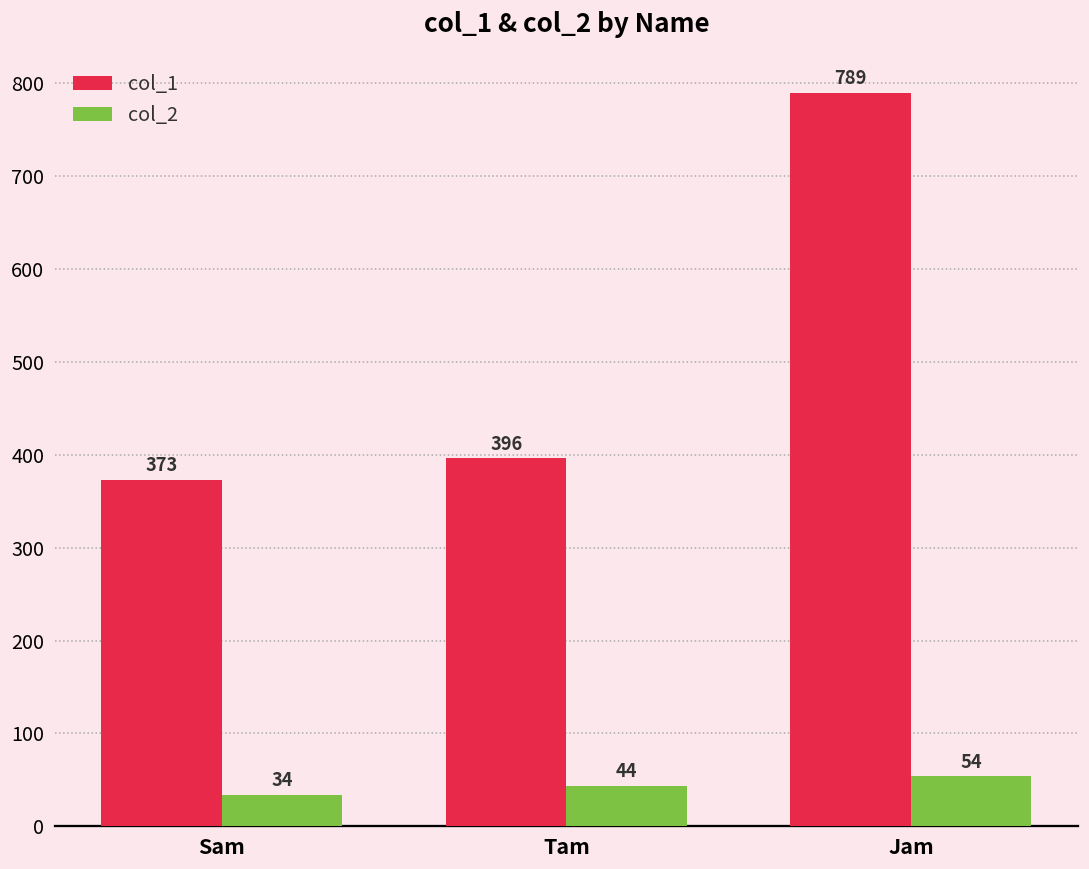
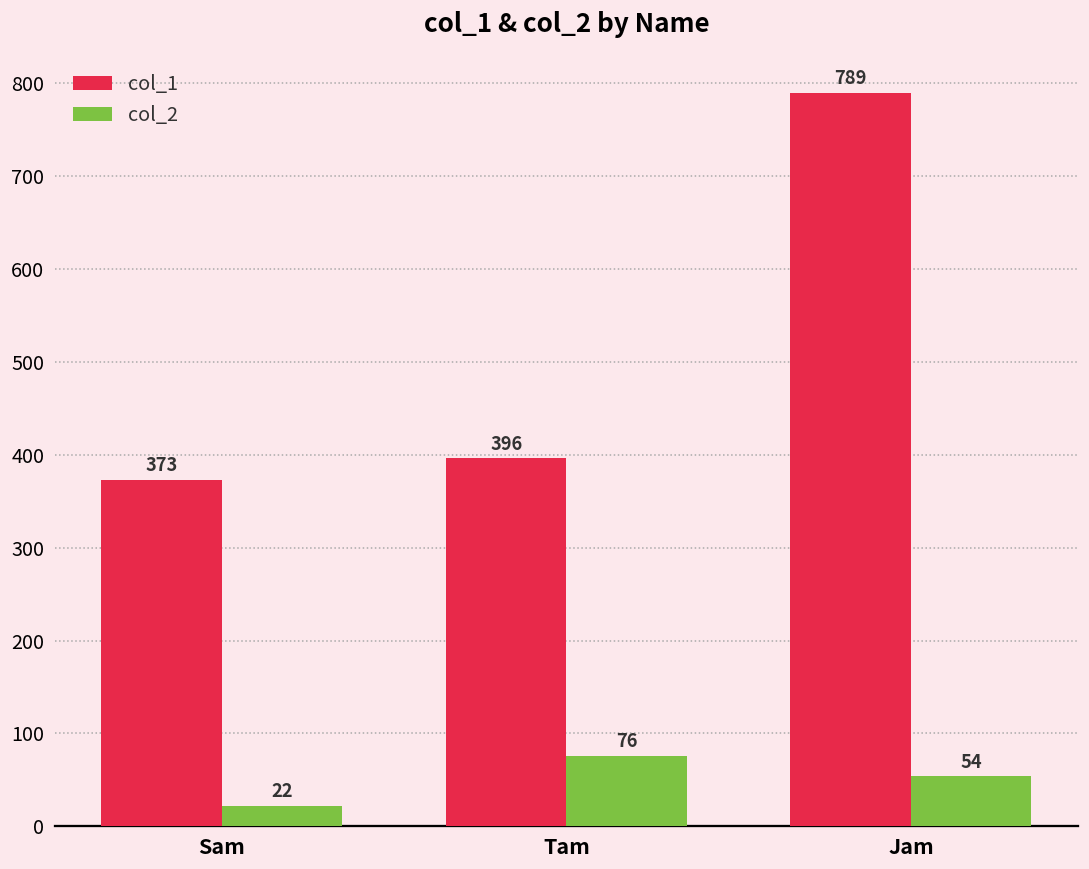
col_2, Sam: 34 -> 22
col_2, Tam: 44 -> 76
